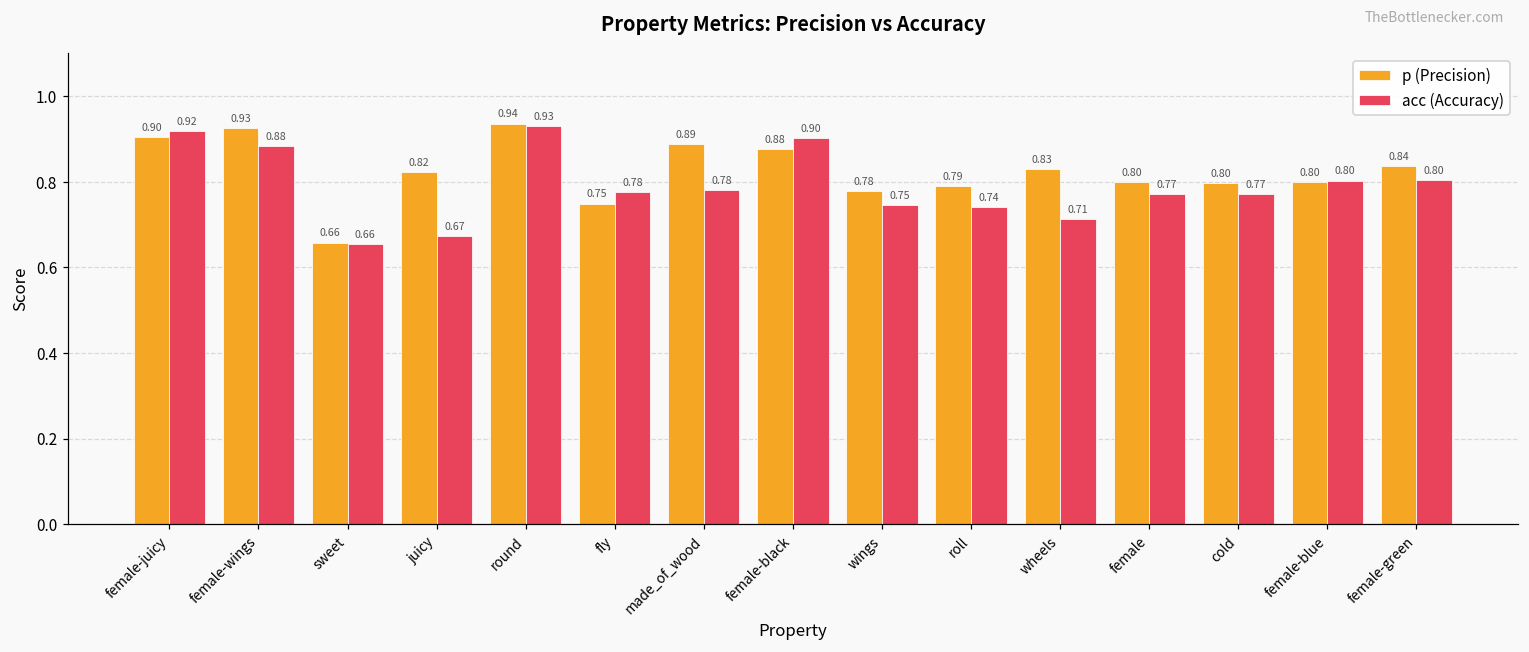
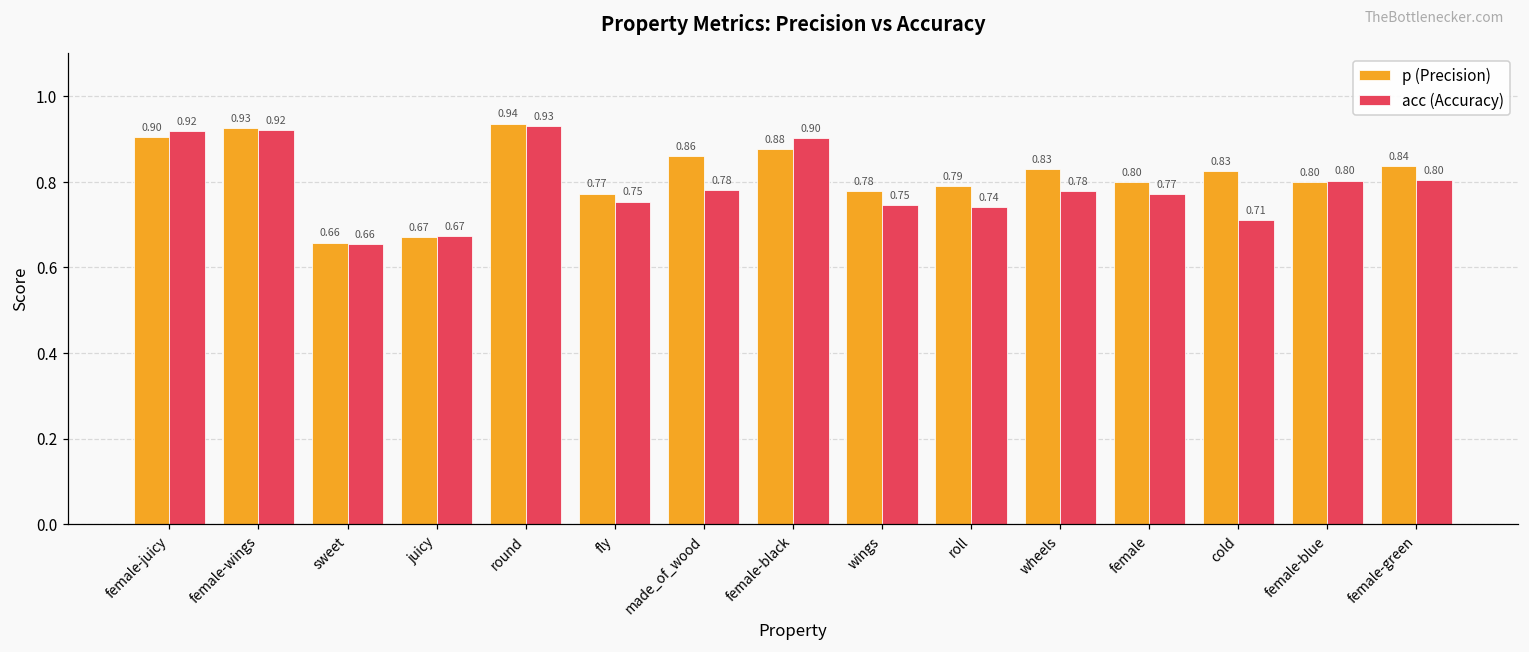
acc (Accuracy), female-wings: 0.88 -> 0.92
p (Precision), juicy: 0.82 -> 0.67
p (Precision), fly: 0.75 -> 0.77
acc (Accuracy), fly: 0.78 -> 0.75
p (Precision), made_of_wood: 0.89 -> 0.86
acc (Accuracy), wheels: 0.71 -> 0.78
p (Precision), cold: 0.80 -> 0.83
acc (Accuracy), cold: 0.77 -> 0.71
